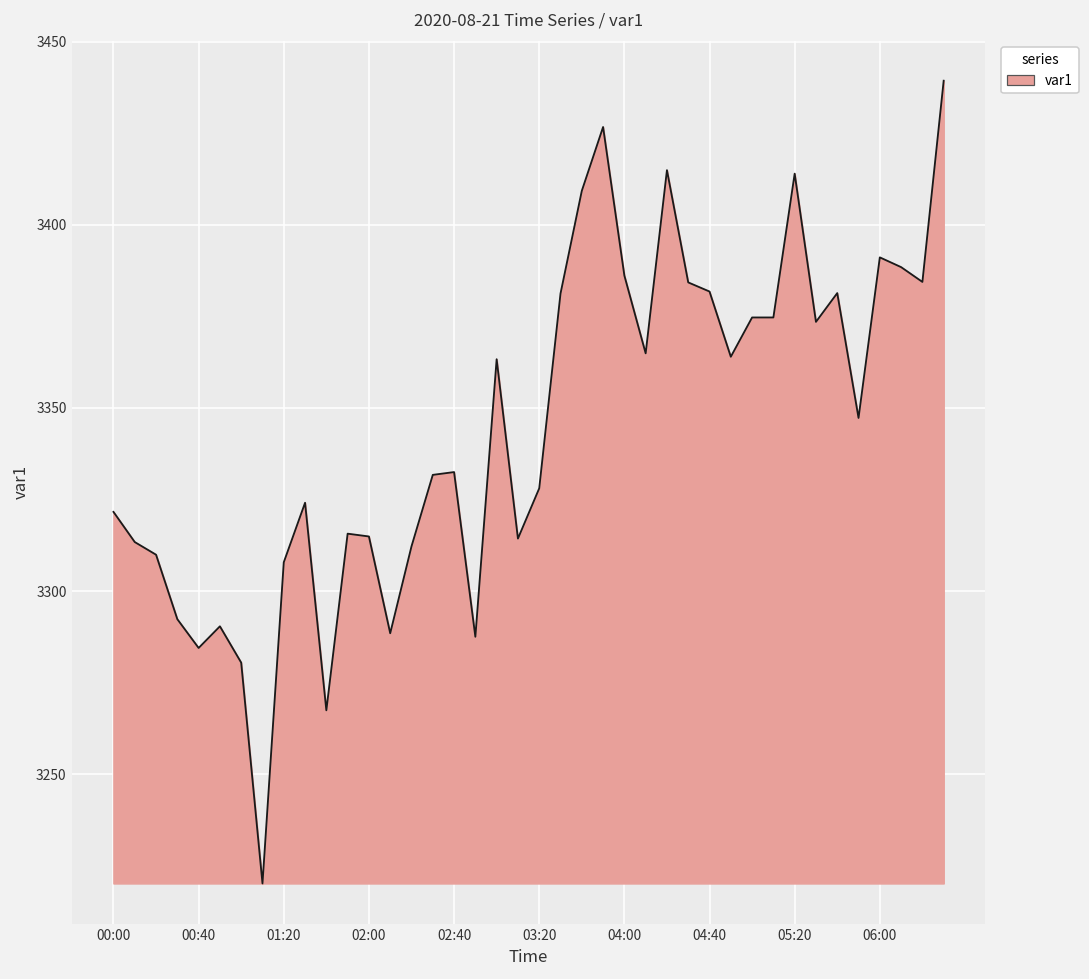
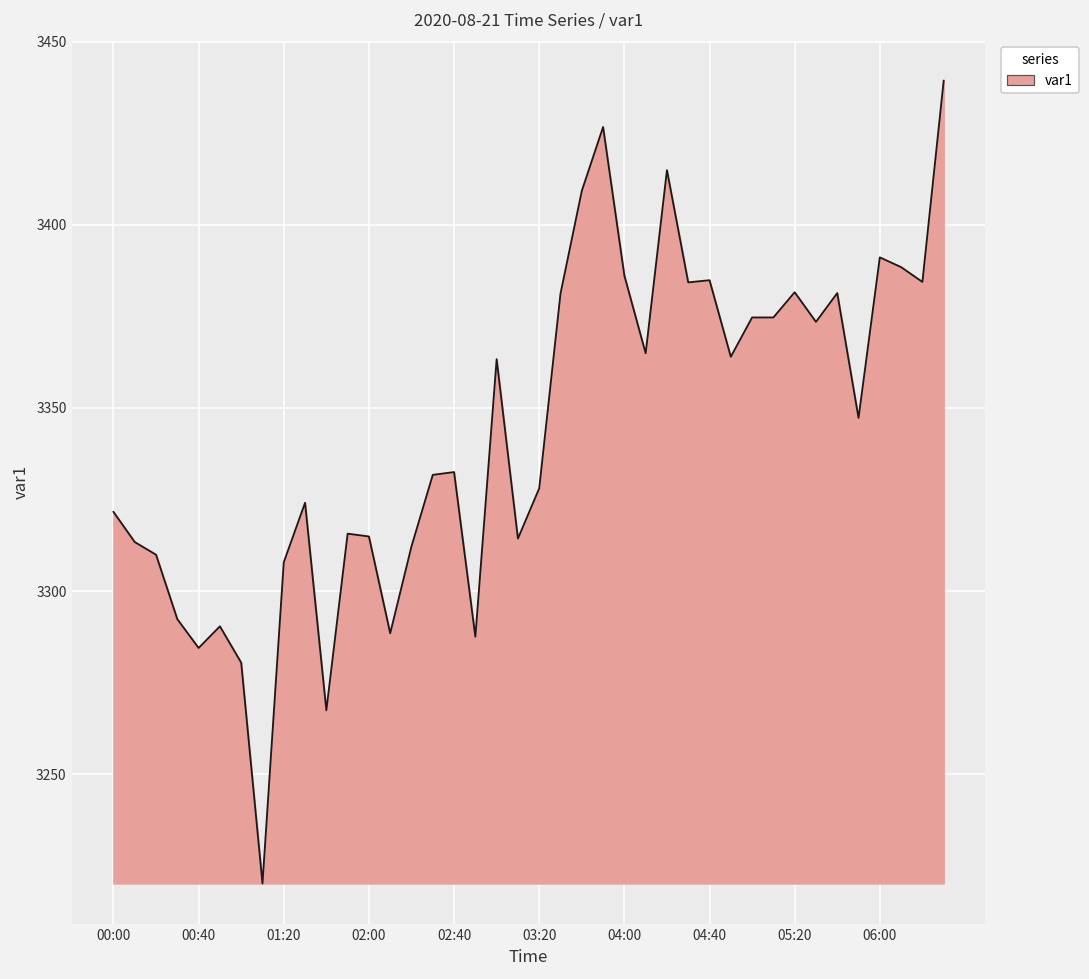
04:40: 3382 -> 3385
05:20: 3414 -> 3382
